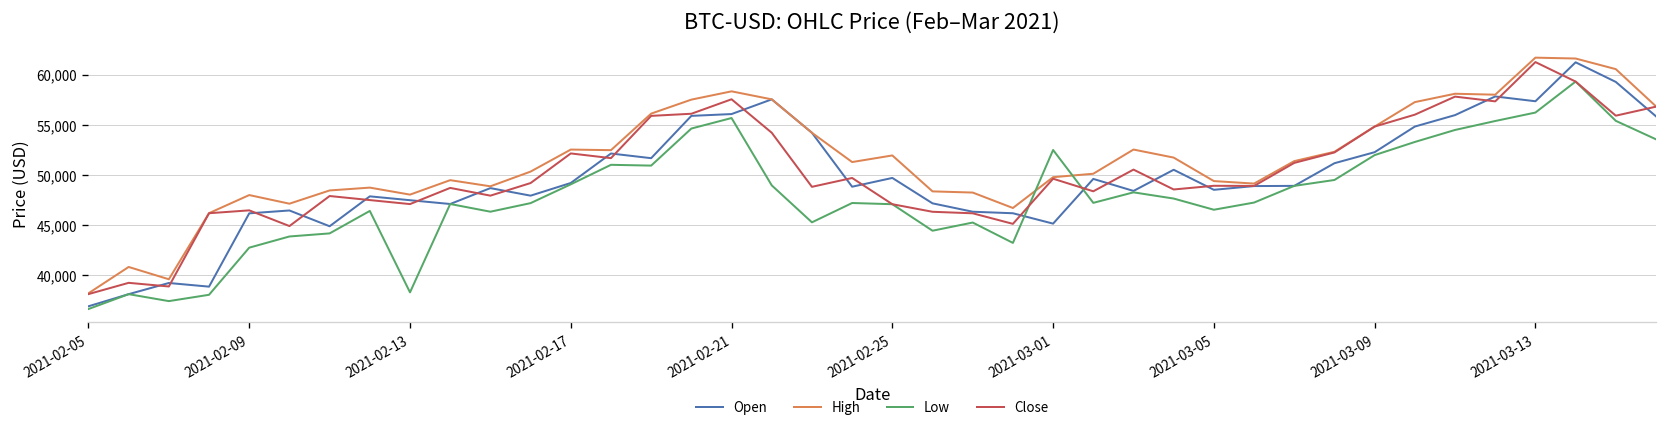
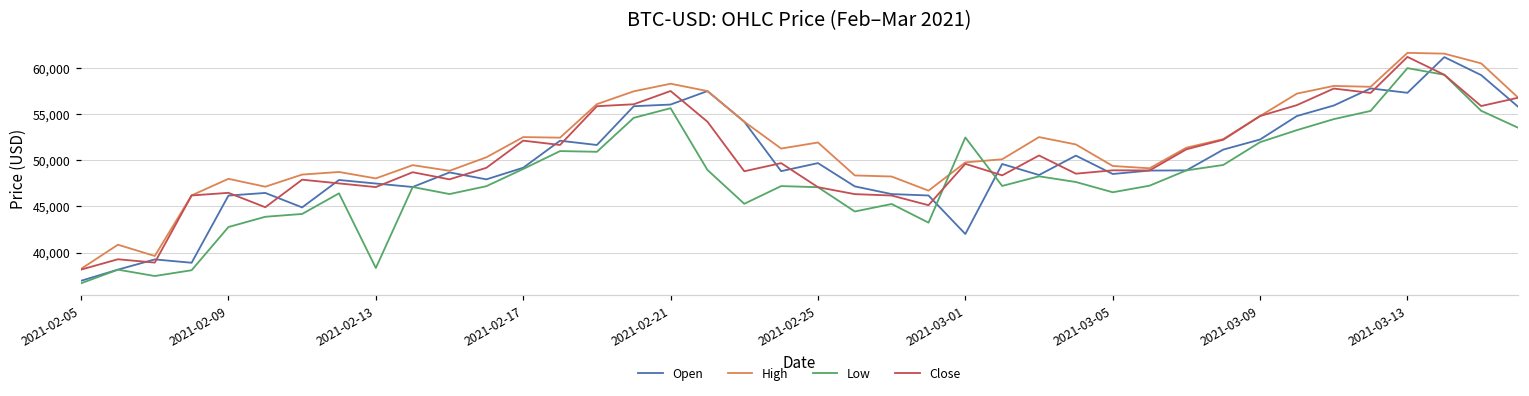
Open, 2021-03-01: 45,000 -> 42,000
Low, 2021-03-13: 56,000 -> 60,000
